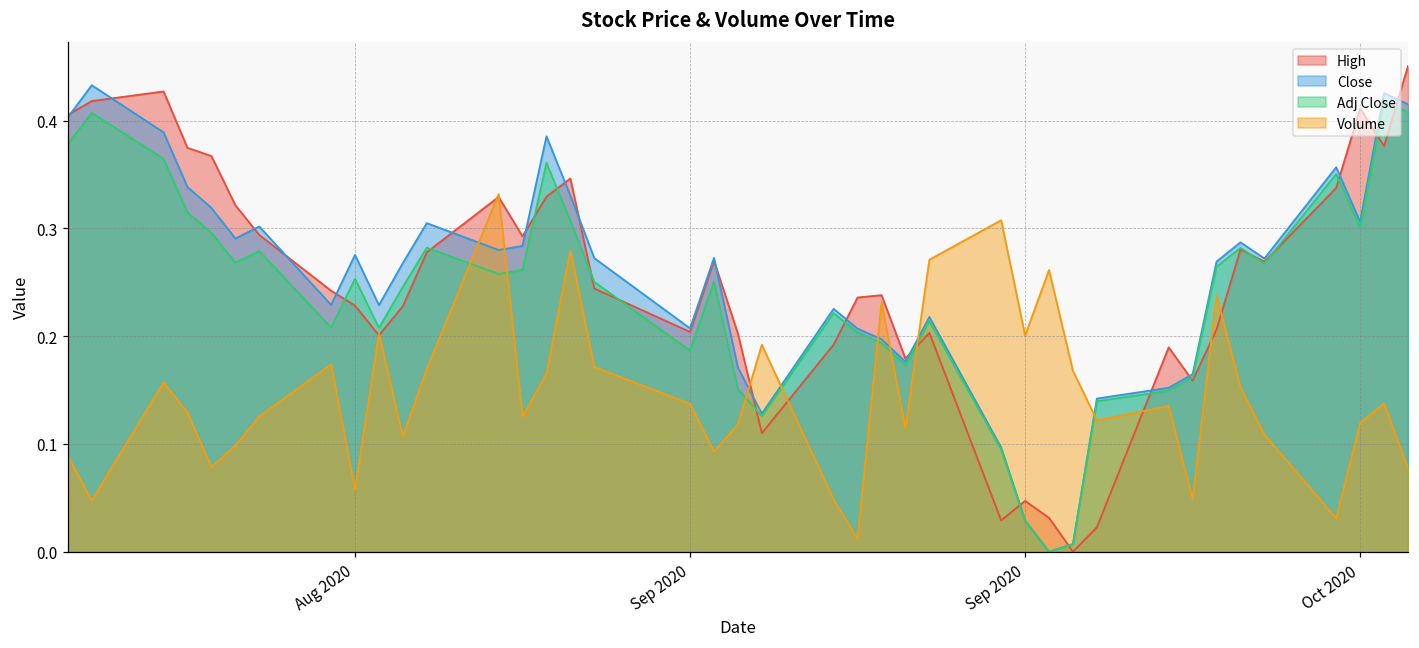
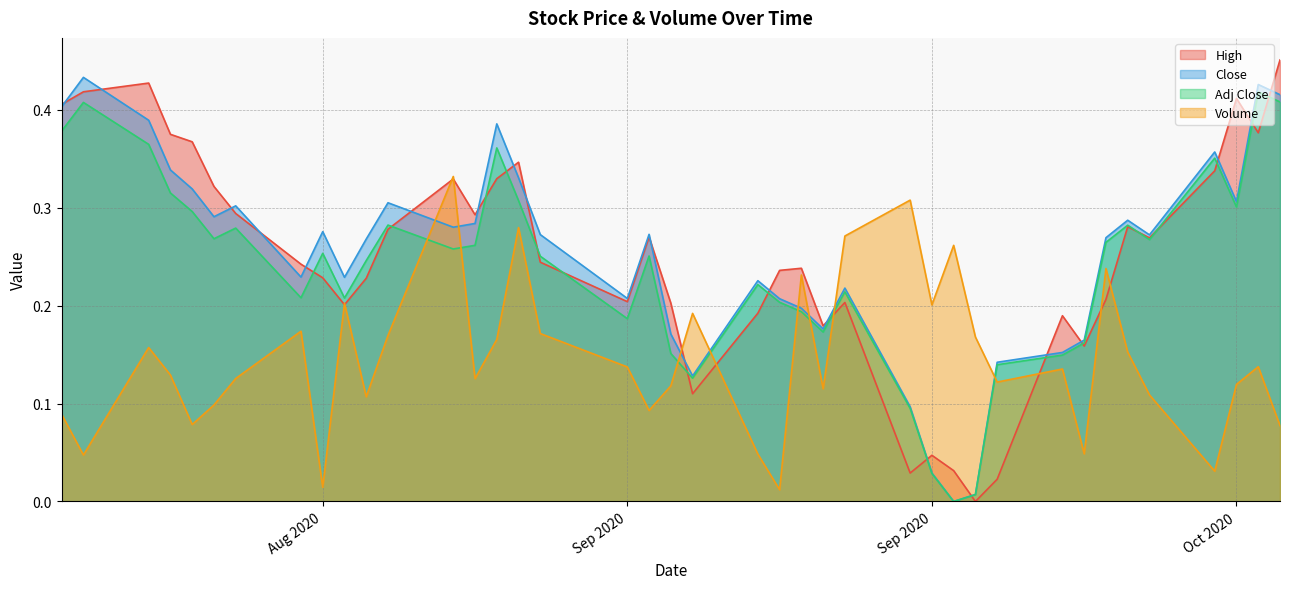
Volume, Aug 2020: 0.06 -> 0.01
